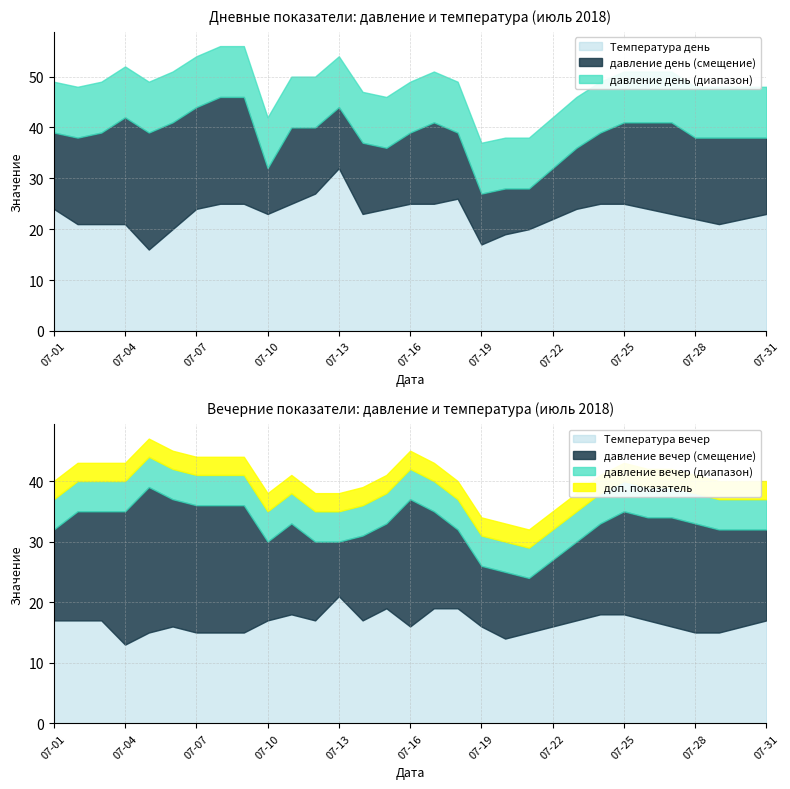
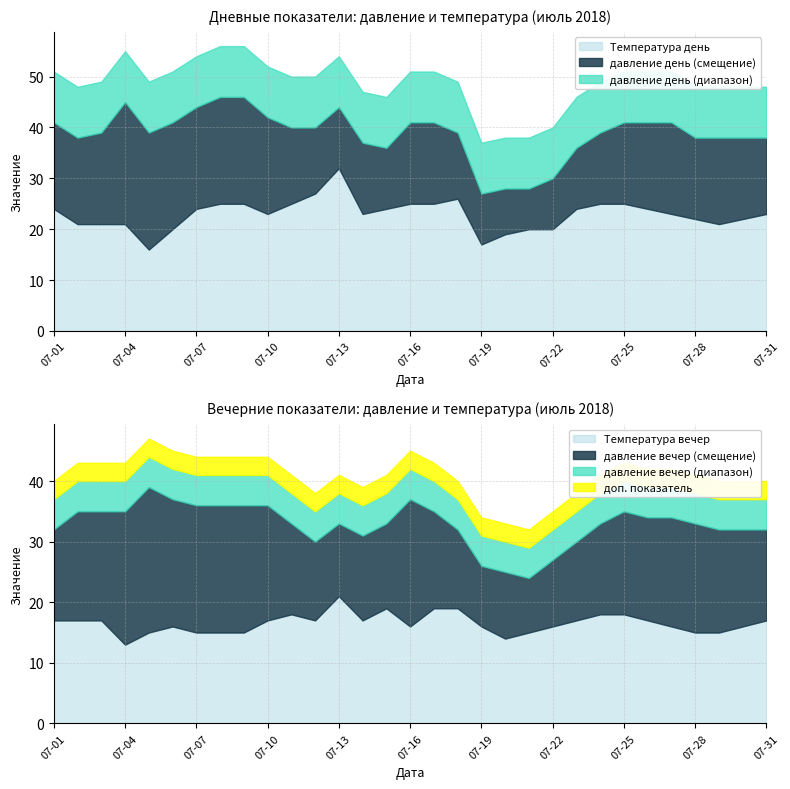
Дневные показатели: давление и температура (июль 2018), давление день (смещение), 07-01: 15 -> 17
Дневные показатели: давление и температура (июль 2018), давление день (смещение), 07-04: 21 -> 24
Дневные показатели: давление и температура (июль 2018), давление день (смещение), 07-10: 9 -> 19
Дневные показатели: давление и температура (июль 2018), давление день (смещение), 07-16: 14 -> 16
Дневные показатели: давление и температура (июль 2018), Температура день, 07-22: 22 -> 20
Вечерние показатели: давление и температура (июль 2018), давление вечер (смещение), 07-10: 13 -> 19
Вечерние показатели: давление и температура (июль 2018), давление вечер (смещение), 07-13: 9 -> 12
